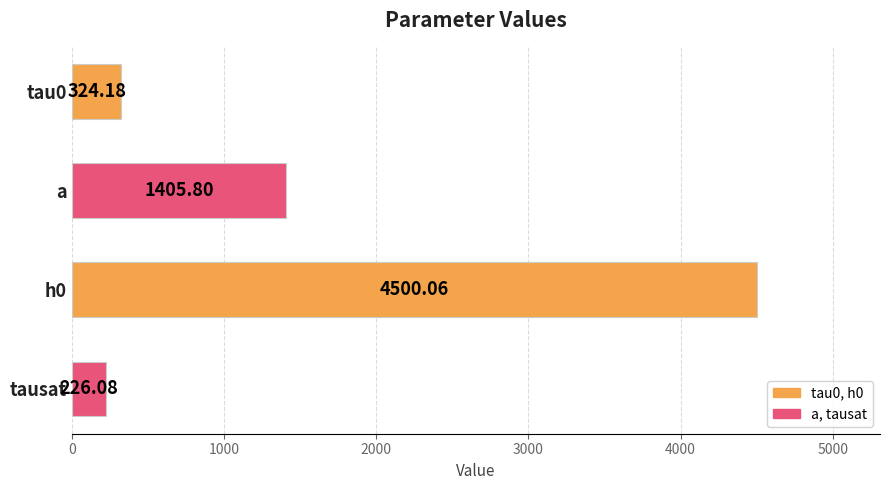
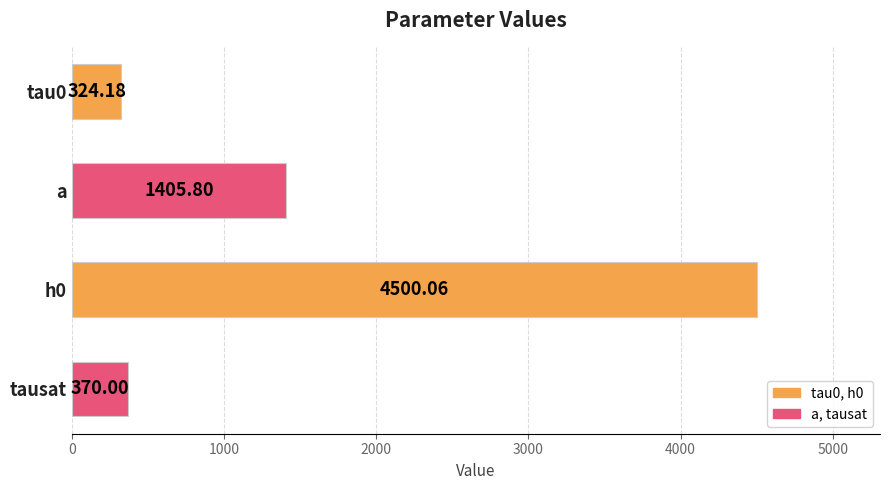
tausat: 226.08 -> 370.00
